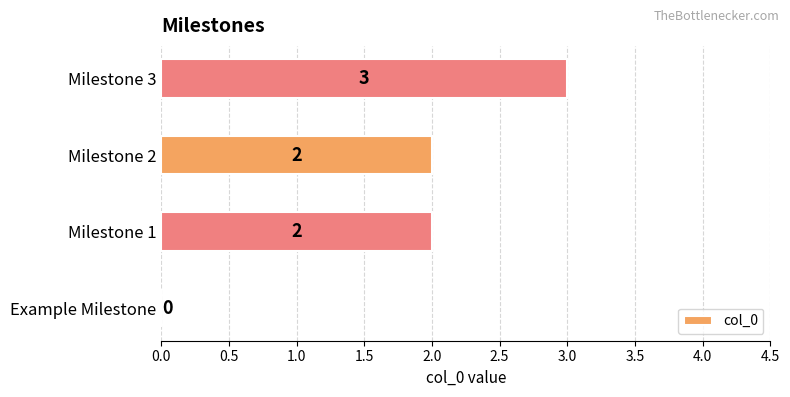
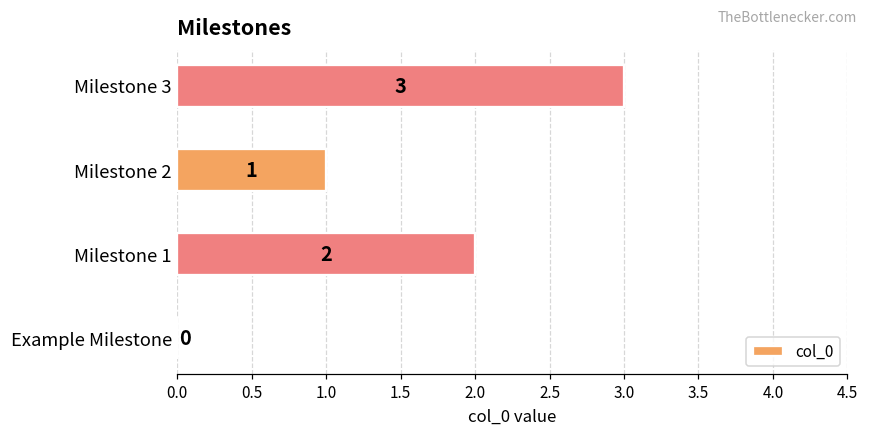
Milestone 2: 2 -> 1
